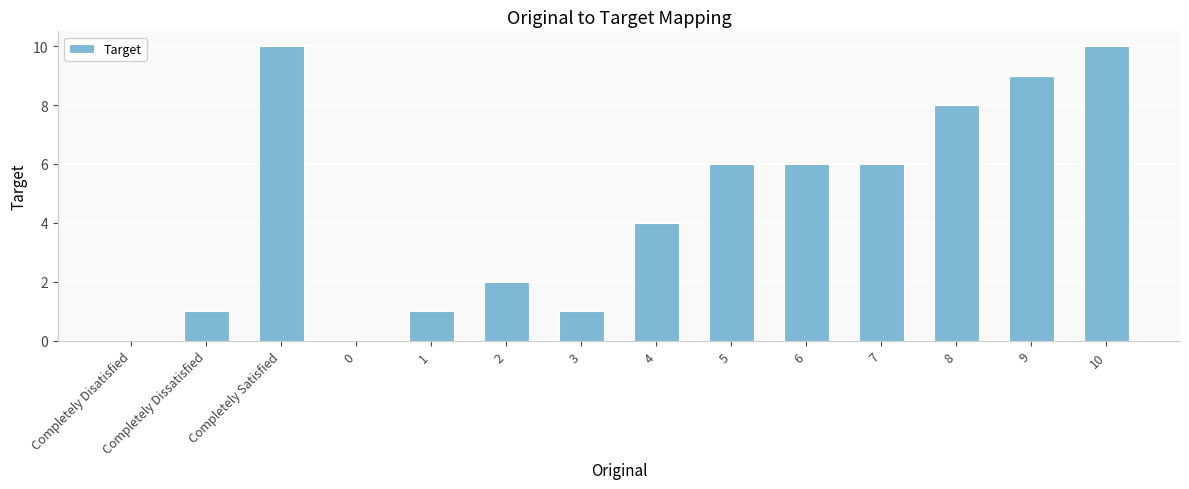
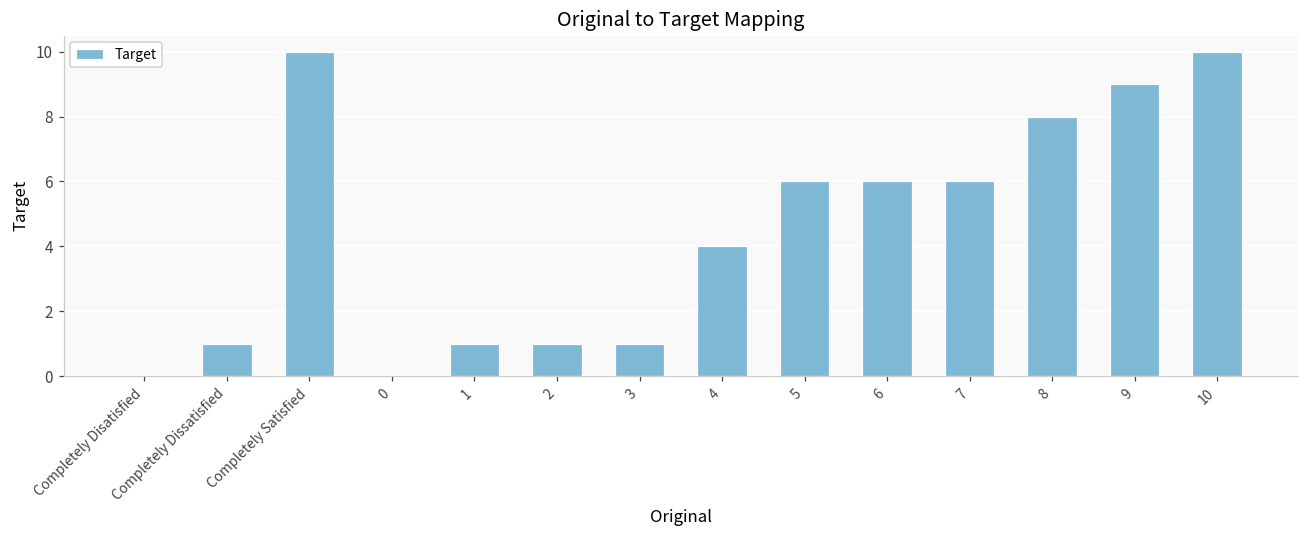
2: 2 -> 1
